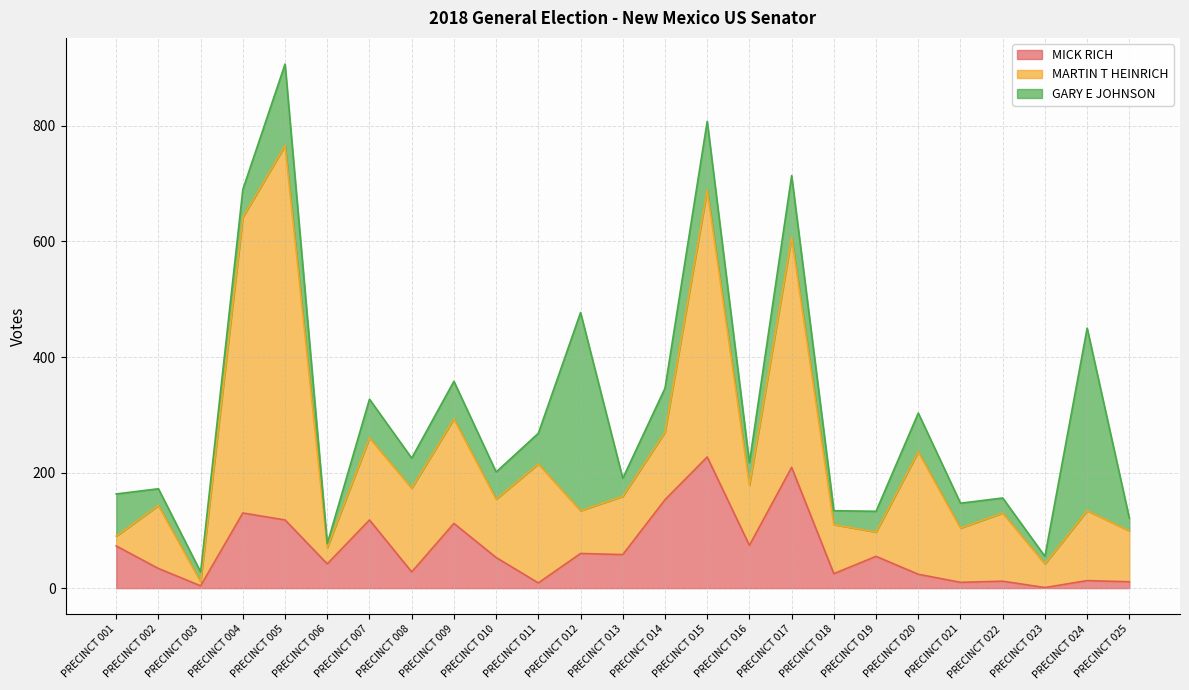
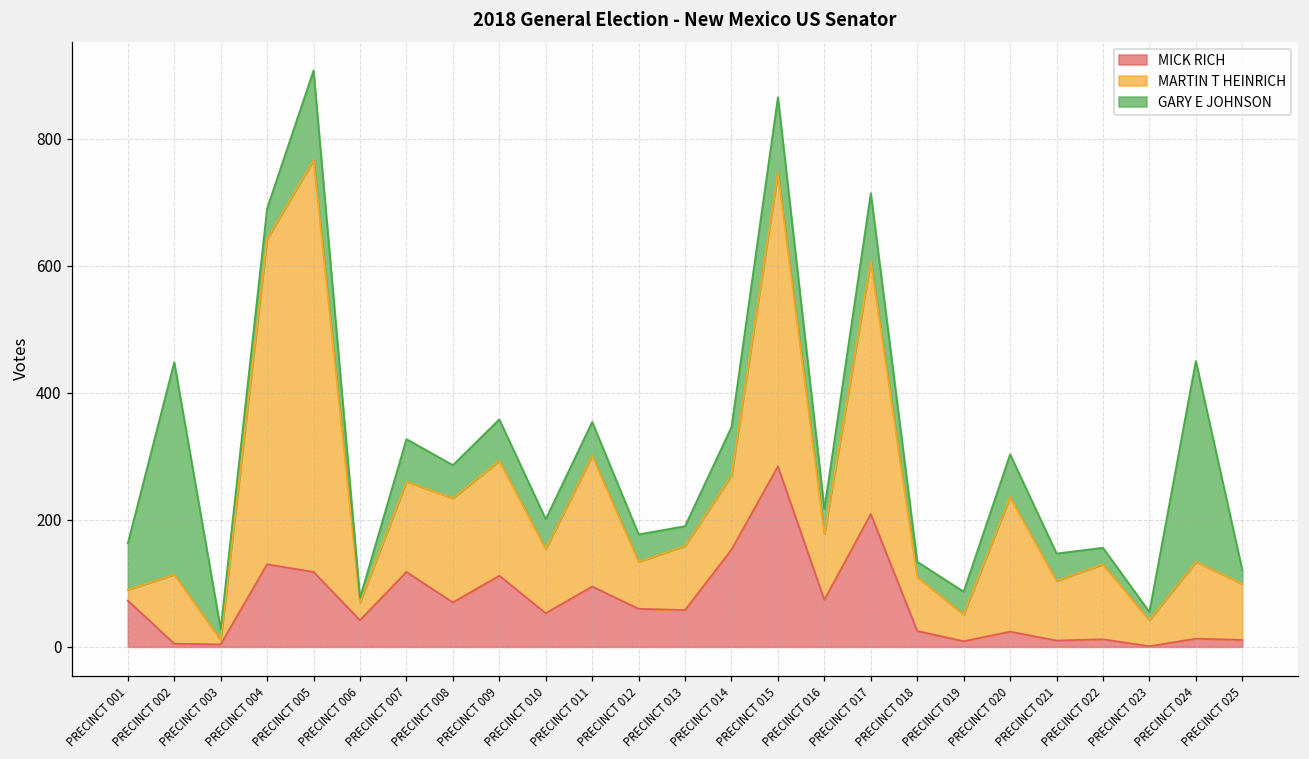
MICK RICH, PRECINCT 002: 30 -> 10
GARY E JOHNSON, PRECINCT 002: 30 -> 330
MICK RICH, PRECINCT 008: 30 -> 70
MARTIN T HEINRICH, PRECINCT 008: 150 -> 160
MICK RICH, PRECINCT 011: 10 -> 100
GARY E JOHNSON, PRECINCT 012: 340 -> 40
MICK RICH, PRECINCT 015: 230 -> 280
MICK RICH, PRECINCT 019: 60 -> 10
